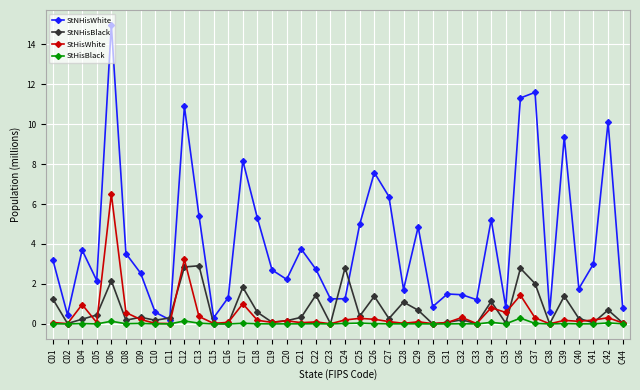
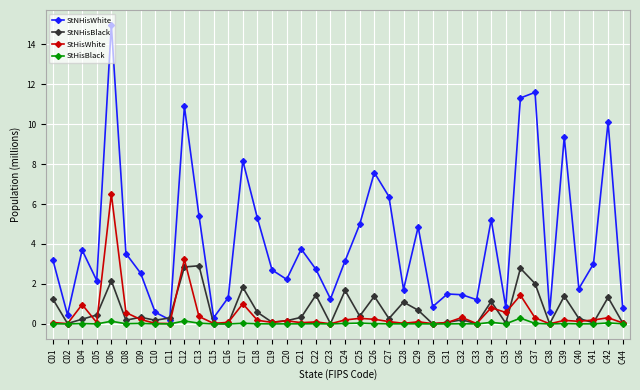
StNHisWhite, C24: 1.3 -> 3.2
StNHisBlack, C24: 2.8 -> 1.7
StNHisBlack, C42: 0.7 -> 1.3
